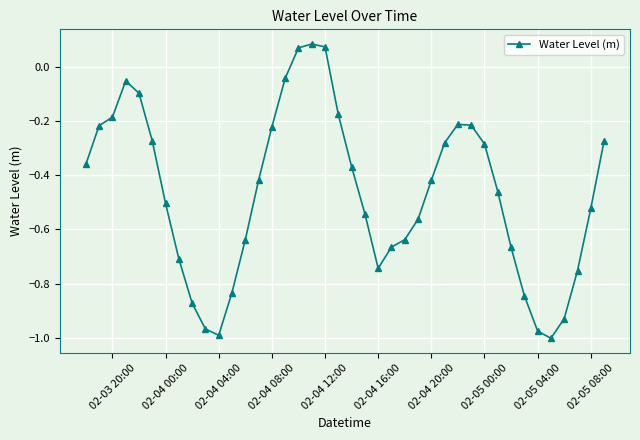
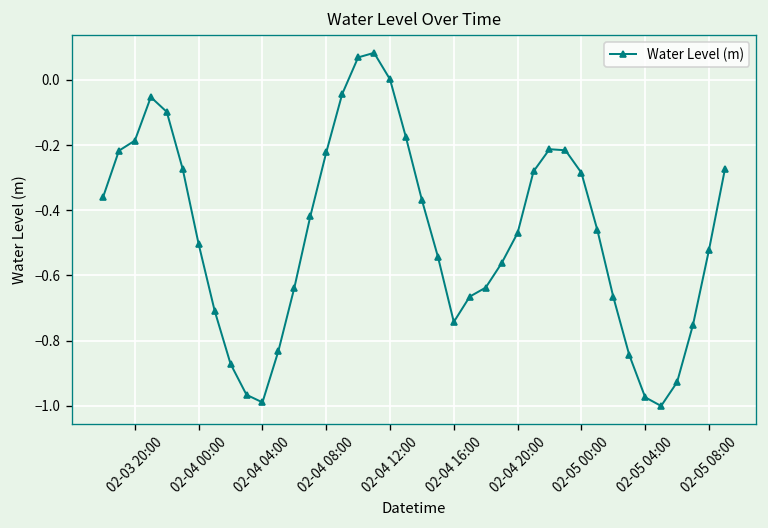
02-04 12:00: 0.07 -> 0.00
02-04 20:00: -0.42 -> -0.47
